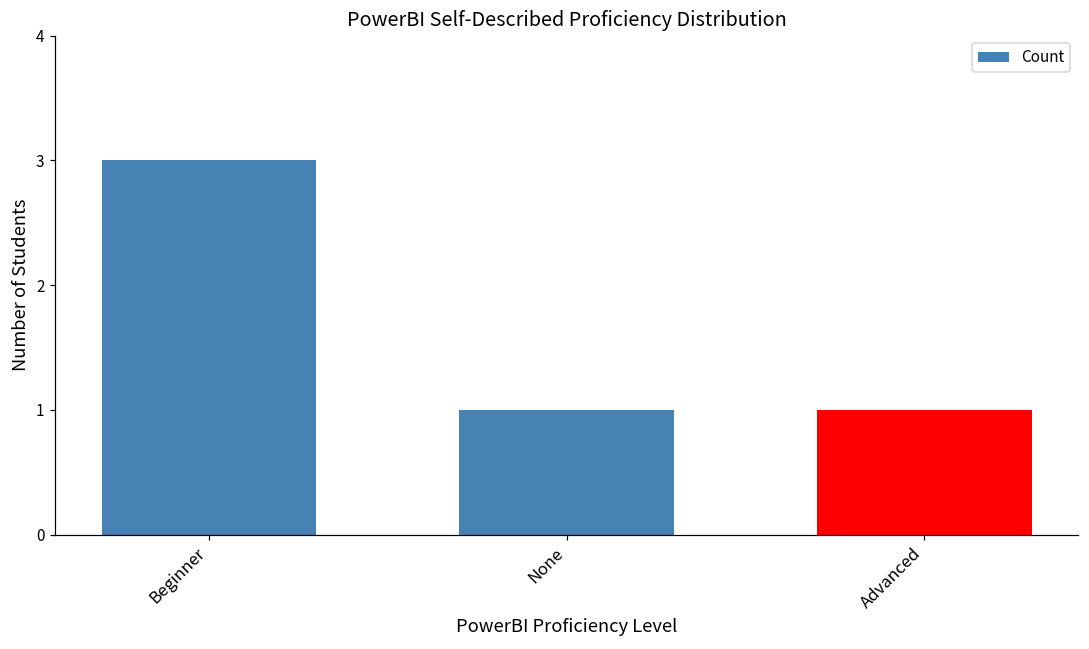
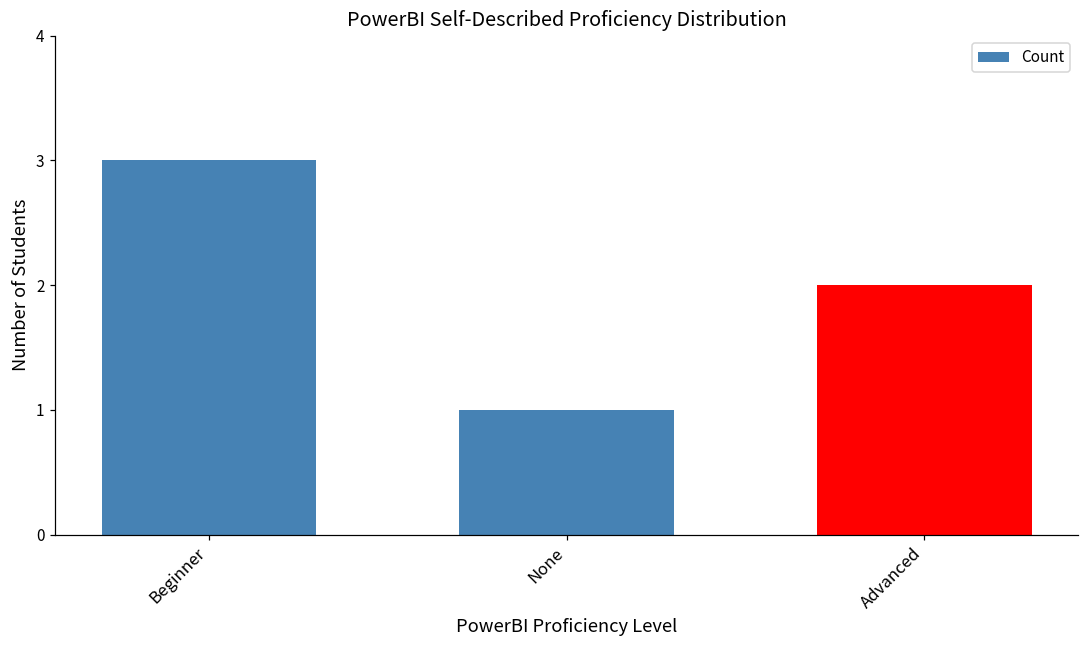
Advanced: 1 -> 2
